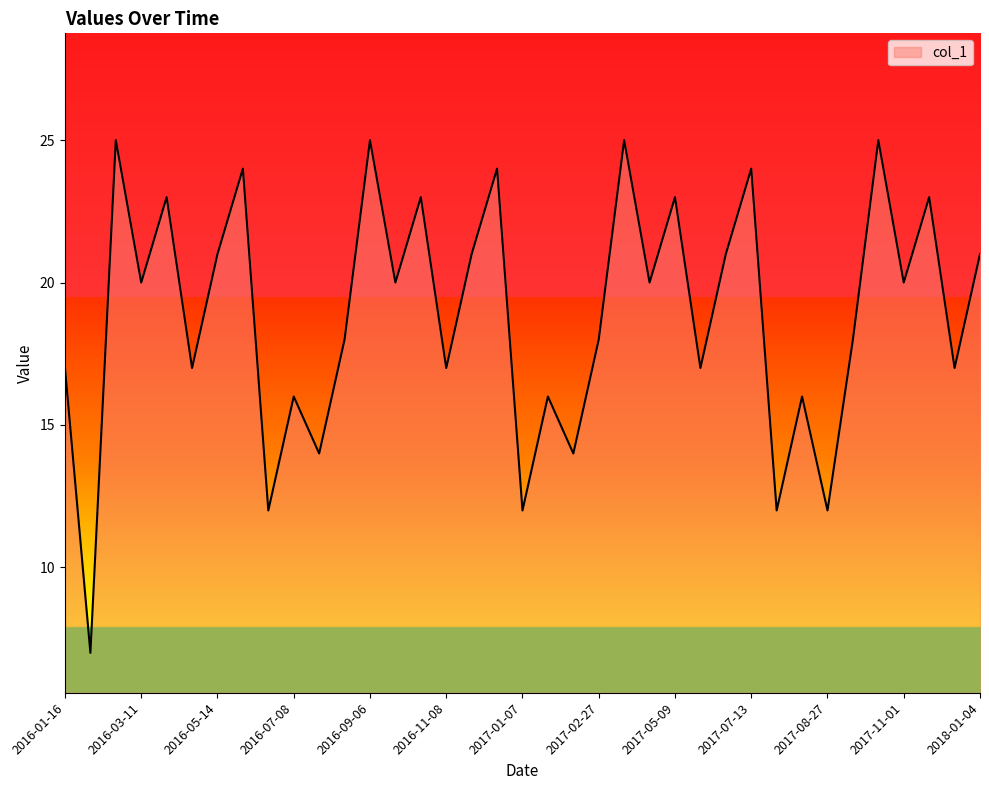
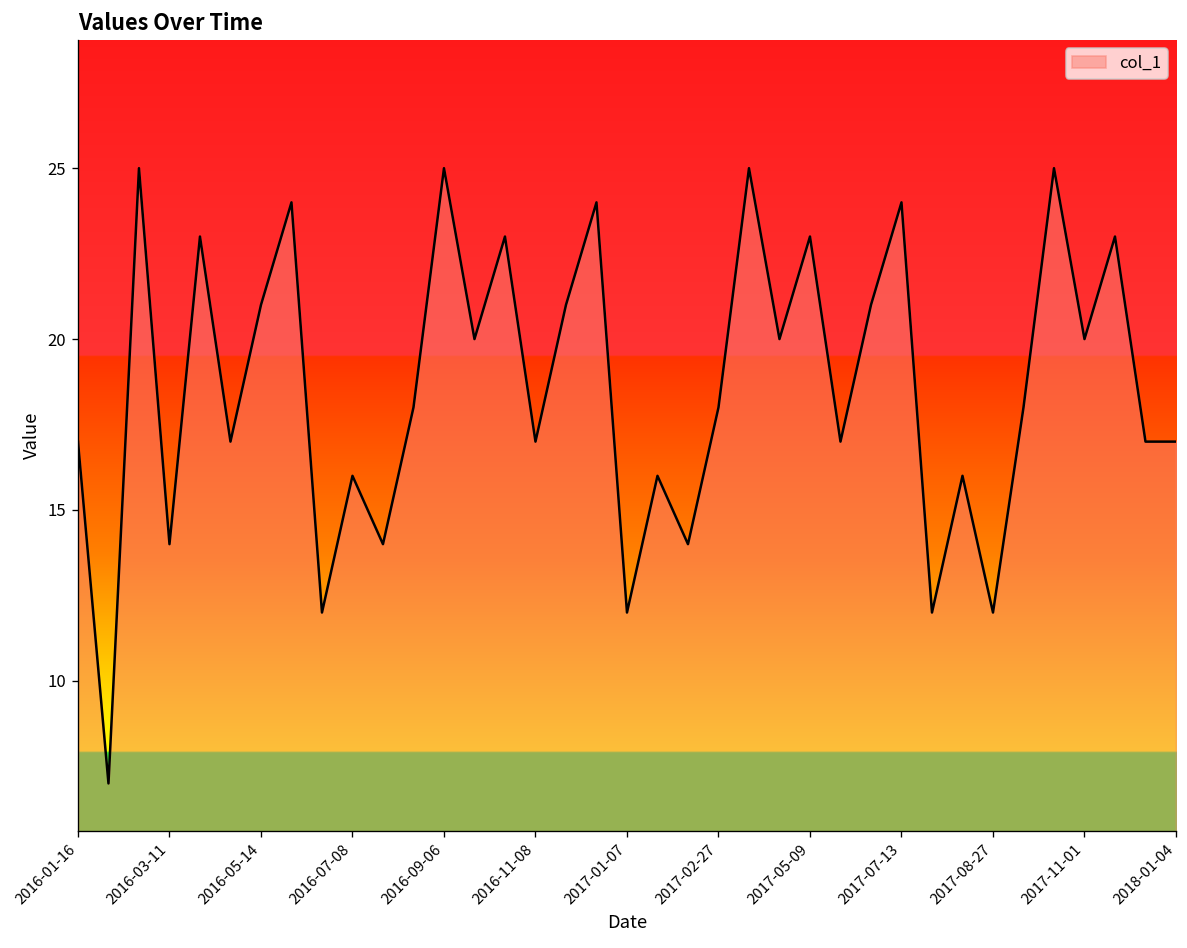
2016-03-11: 20 -> 14
2018-01-04: 21 -> 17
